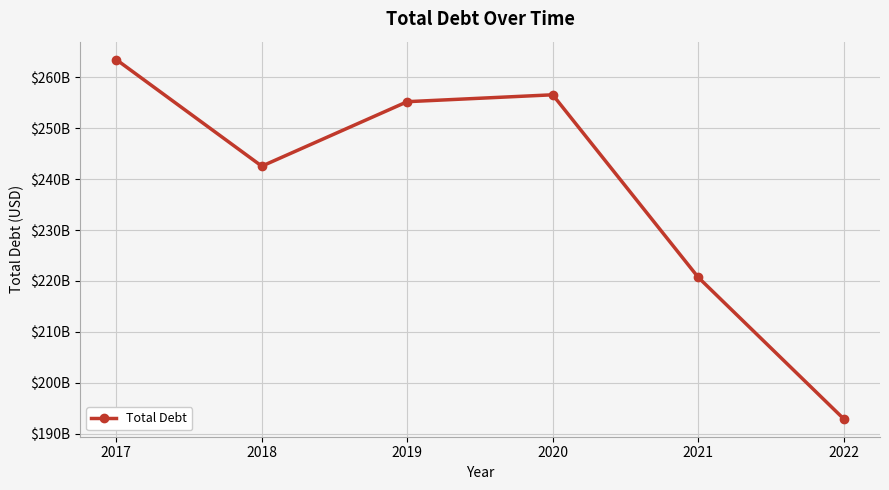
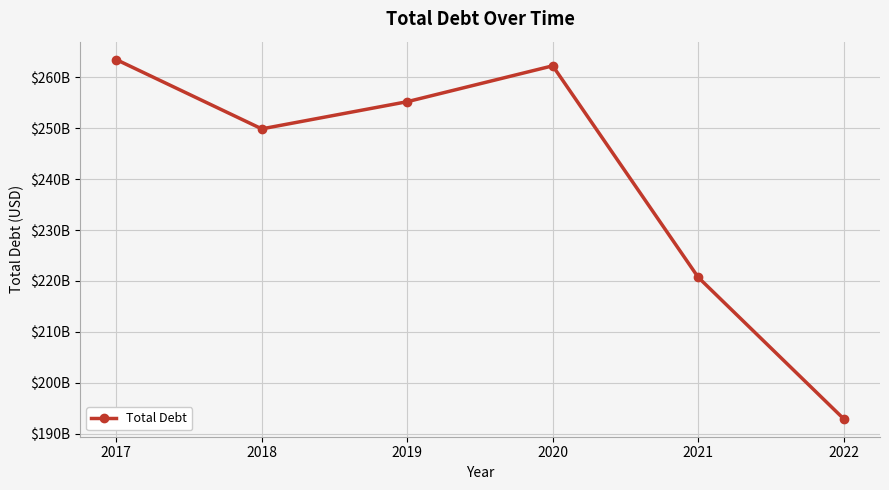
2018: $243000000000 -> $250000000000
2020: $257000000000 -> $262000000000
